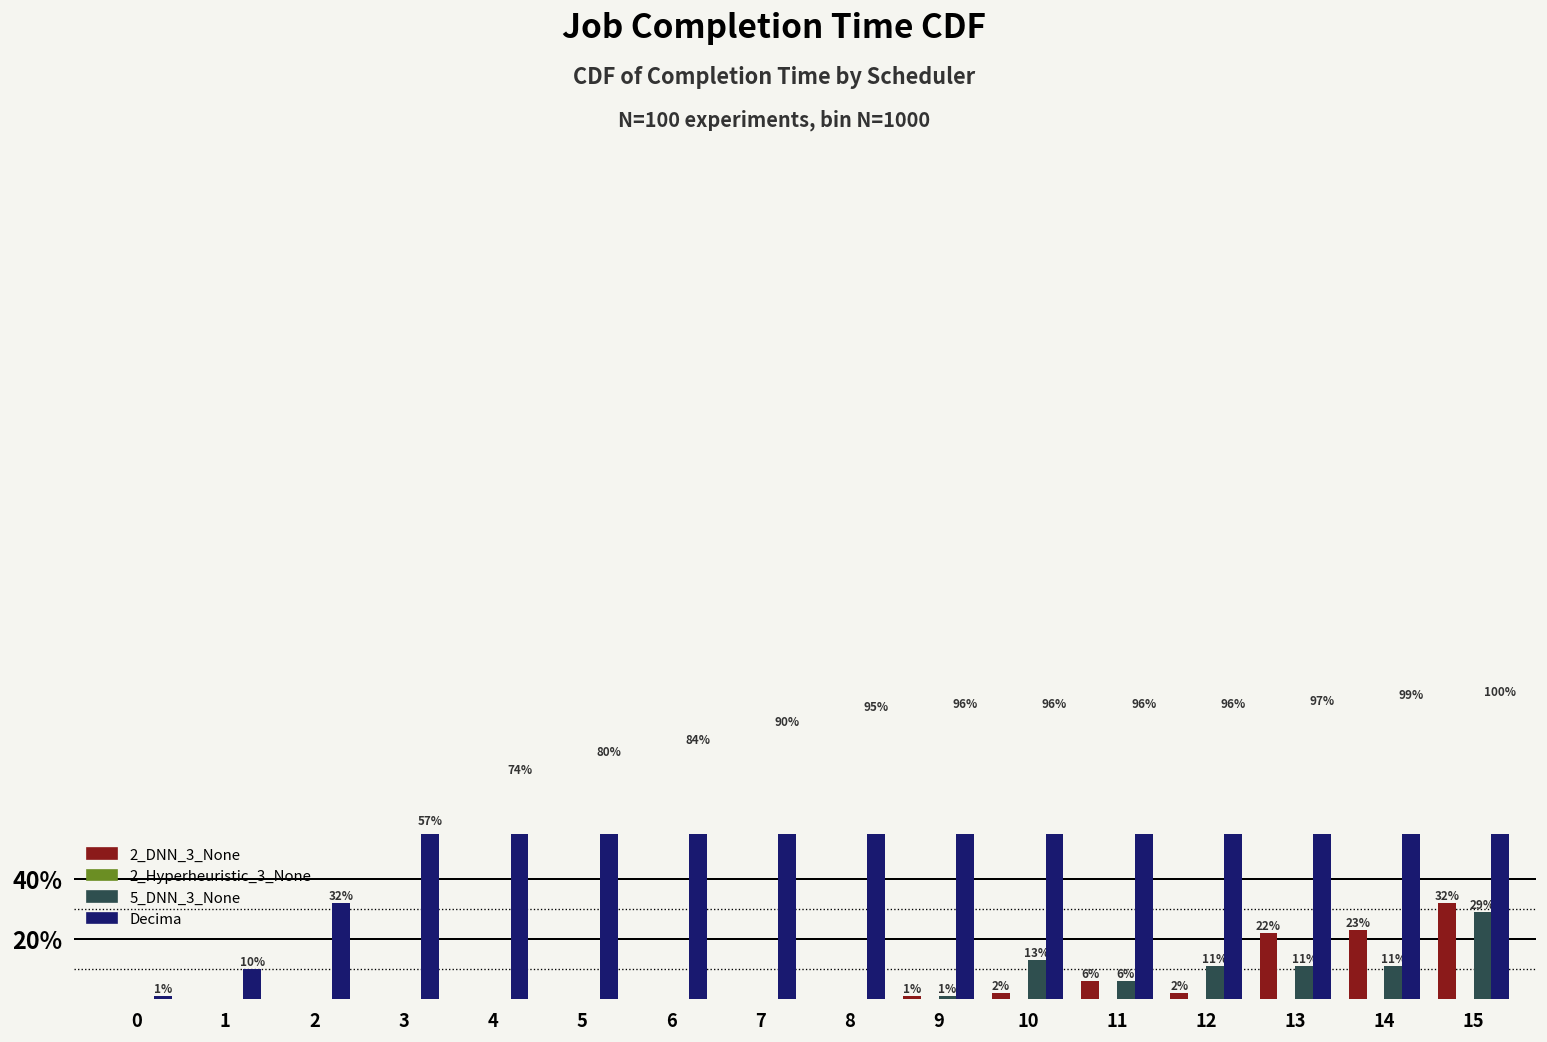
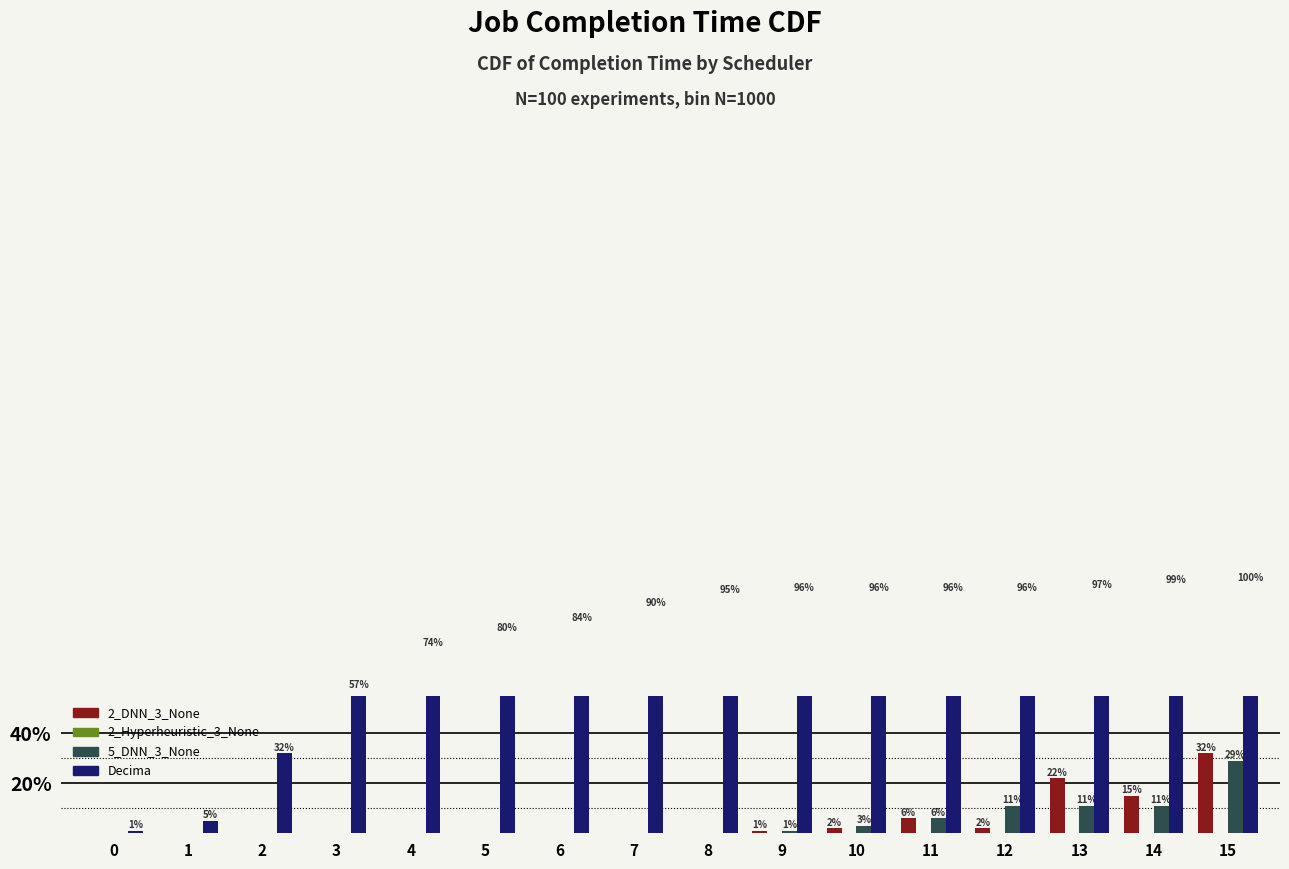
Decima, 1: 10% -> 5%
5_DNN_3_None, 10: 13% -> 3%
2_DNN_3_None, 14: 23% -> 15%
